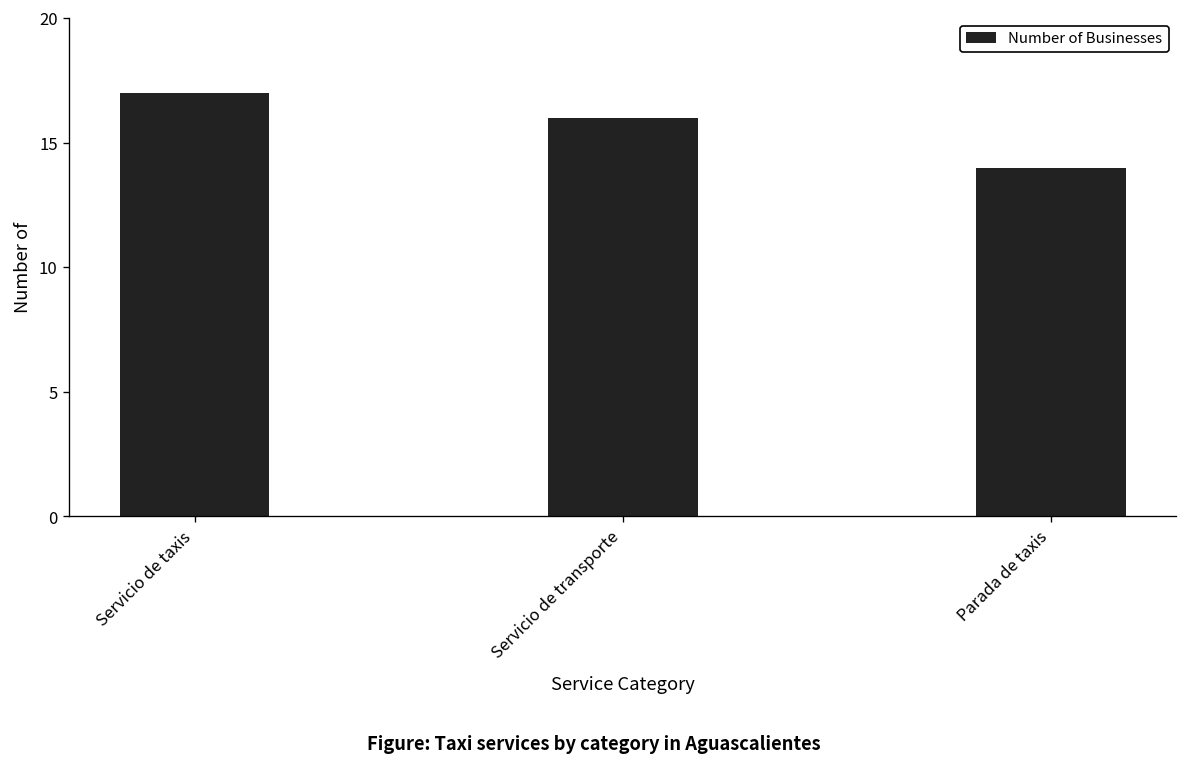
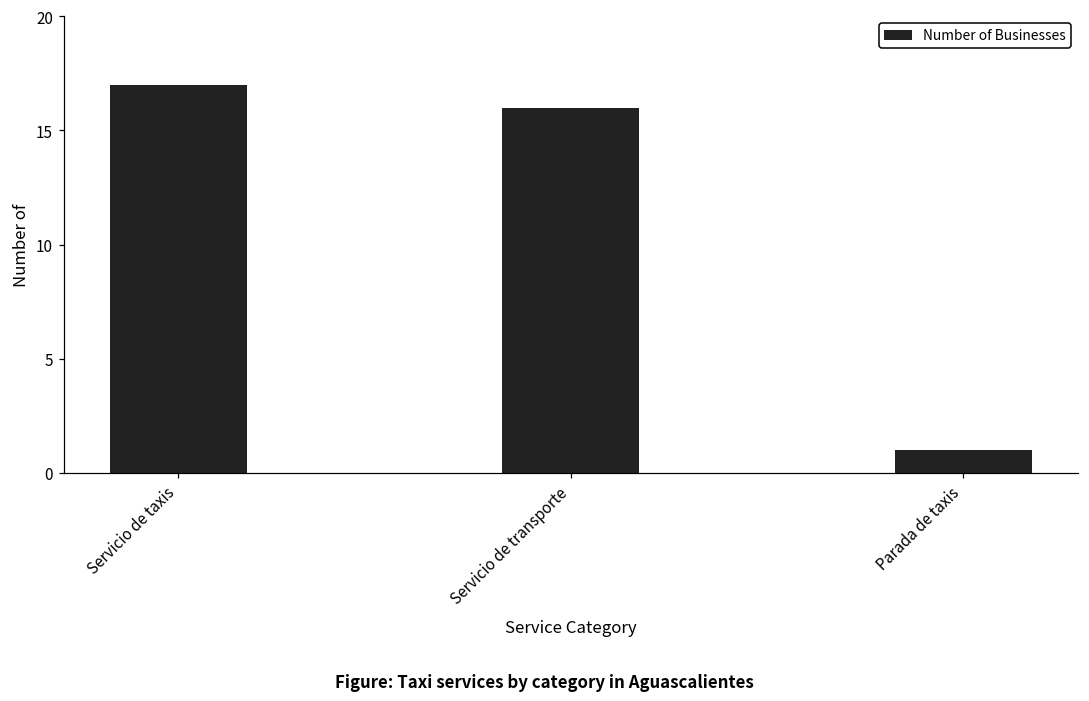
Parada de taxis: 14 -> 1
